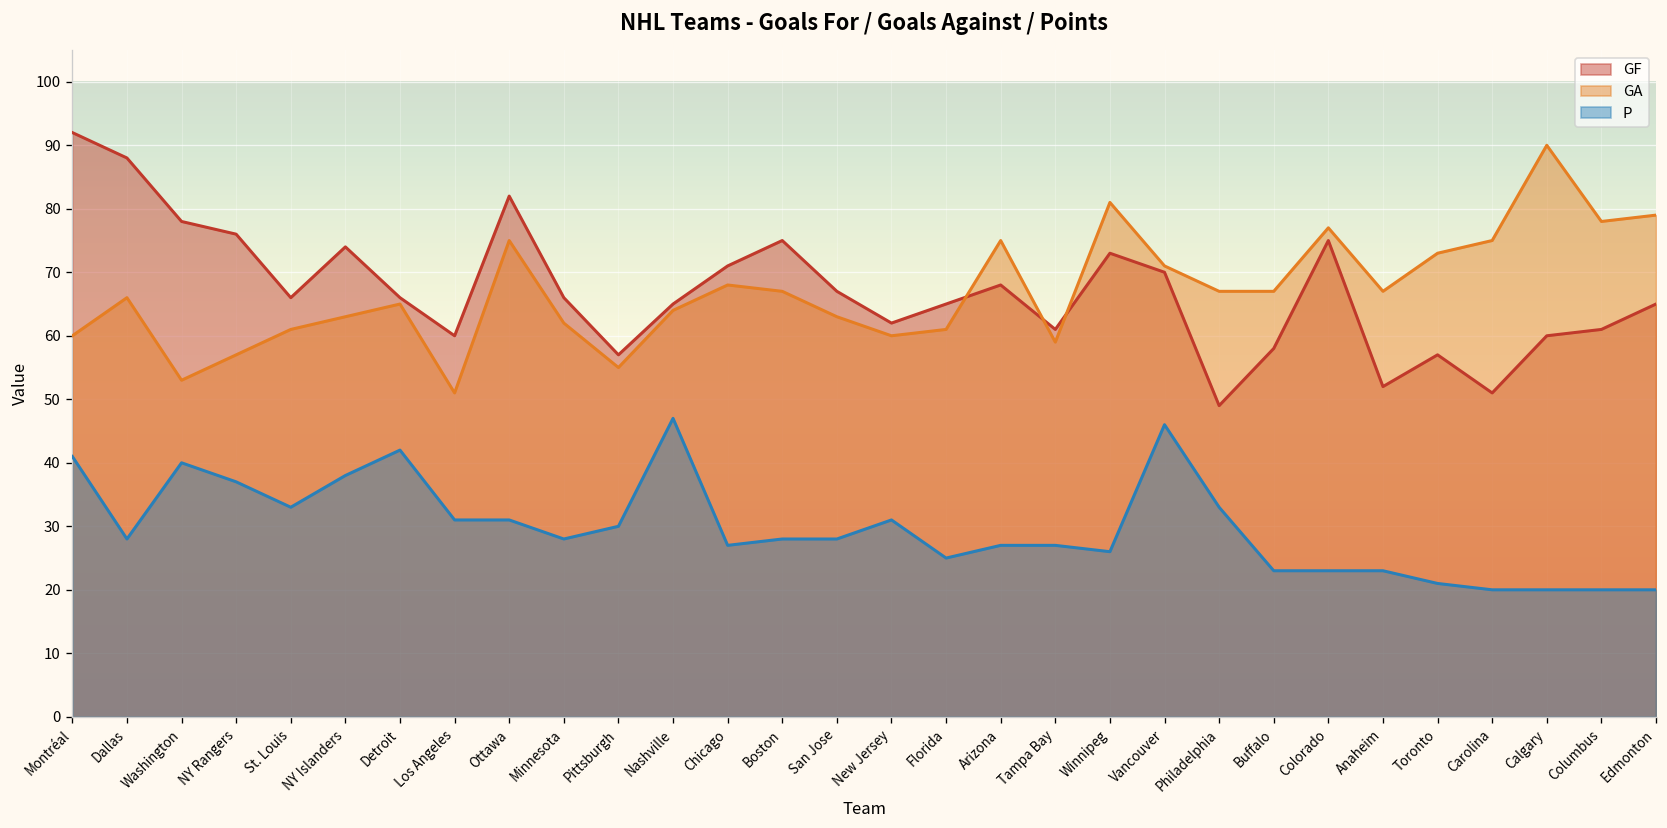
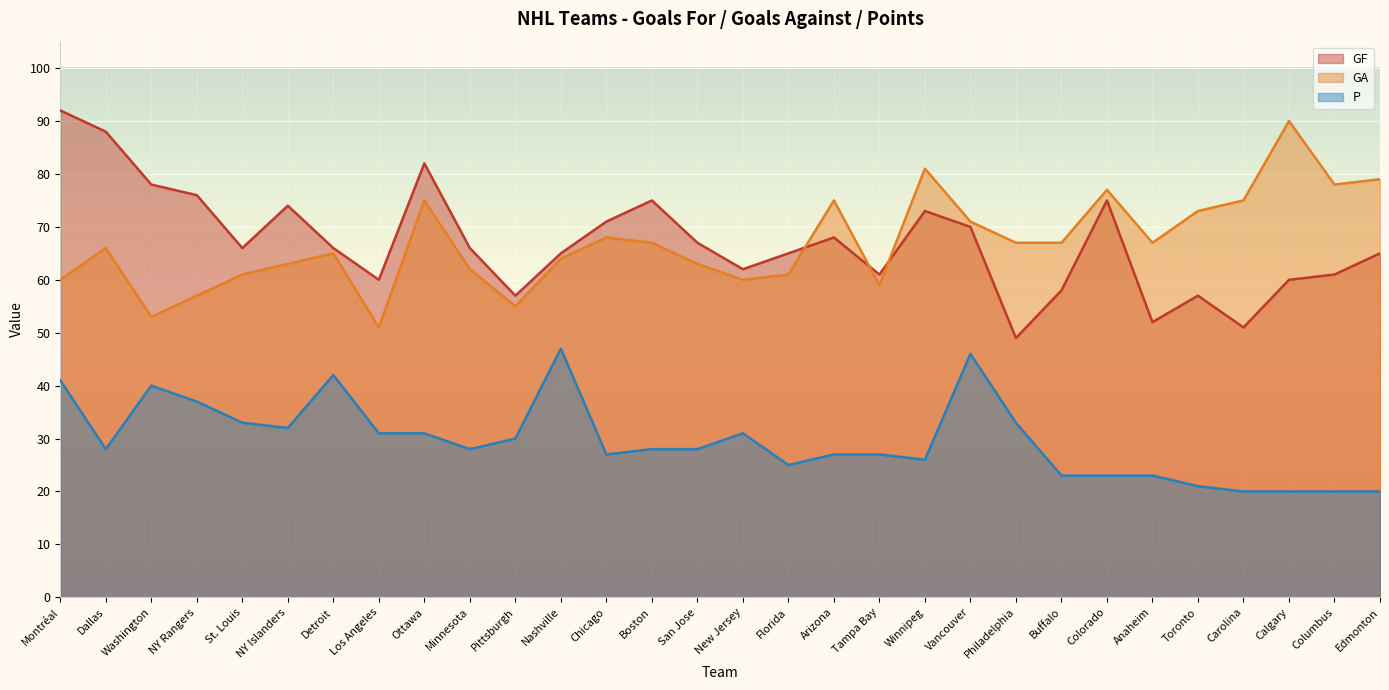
P, NY Islanders: 38 -> 32
